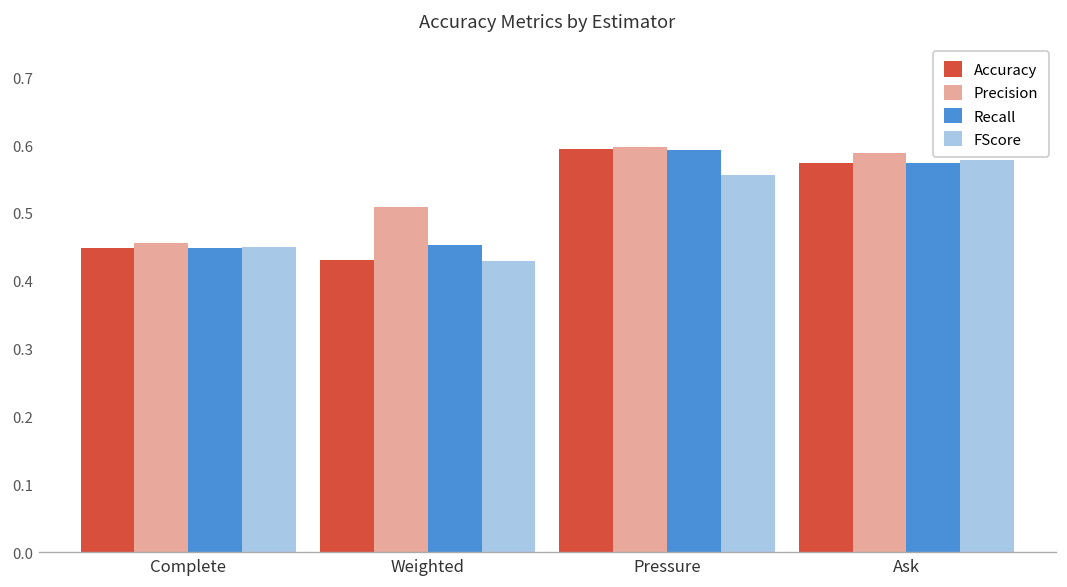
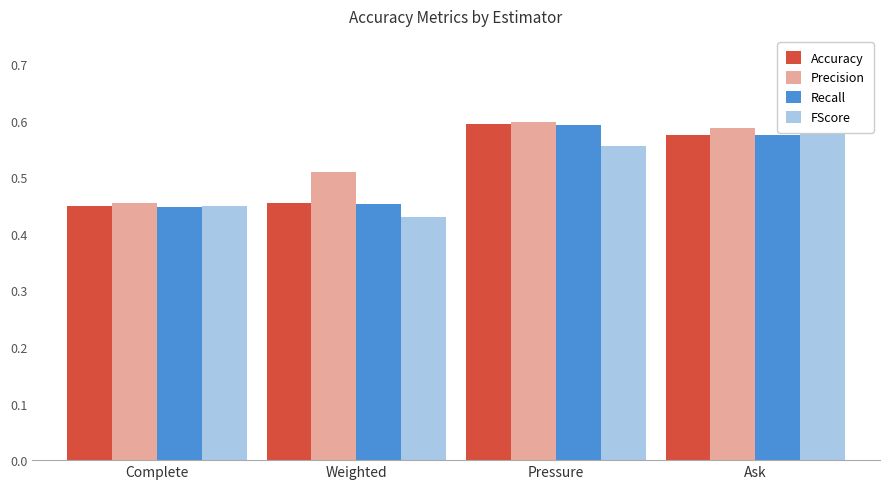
Accuracy, Weighted: 0.43 -> 0.45
